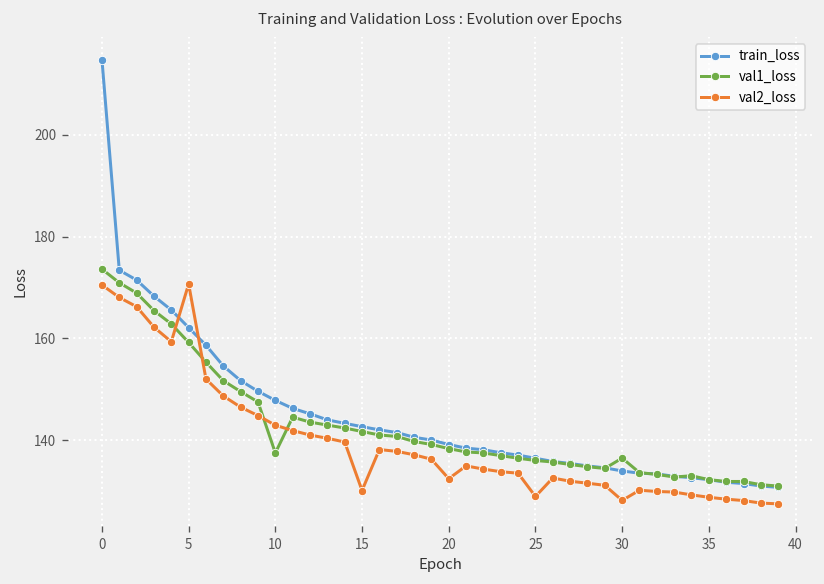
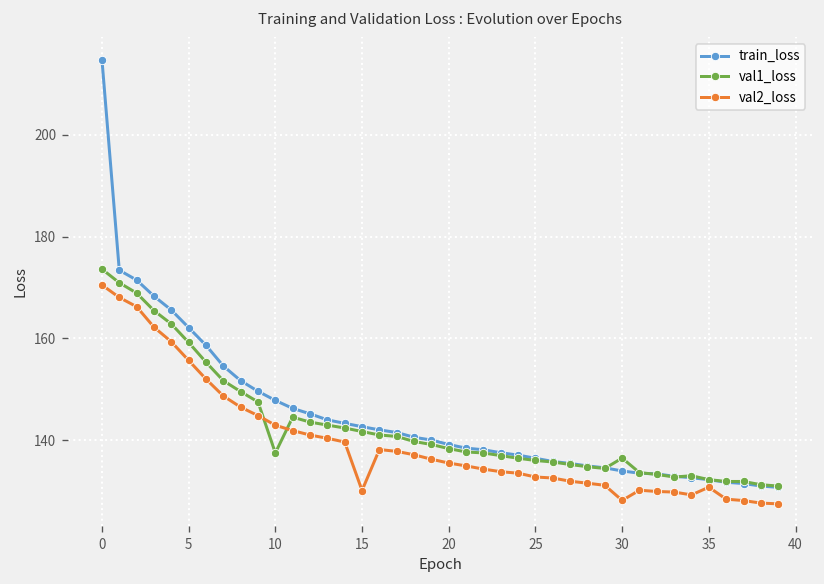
val2_loss, 5: 171 -> 156
val2_loss, 20: 132 -> 135
val2_loss, 25: 129 -> 133
val2_loss, 35: 129 -> 131
